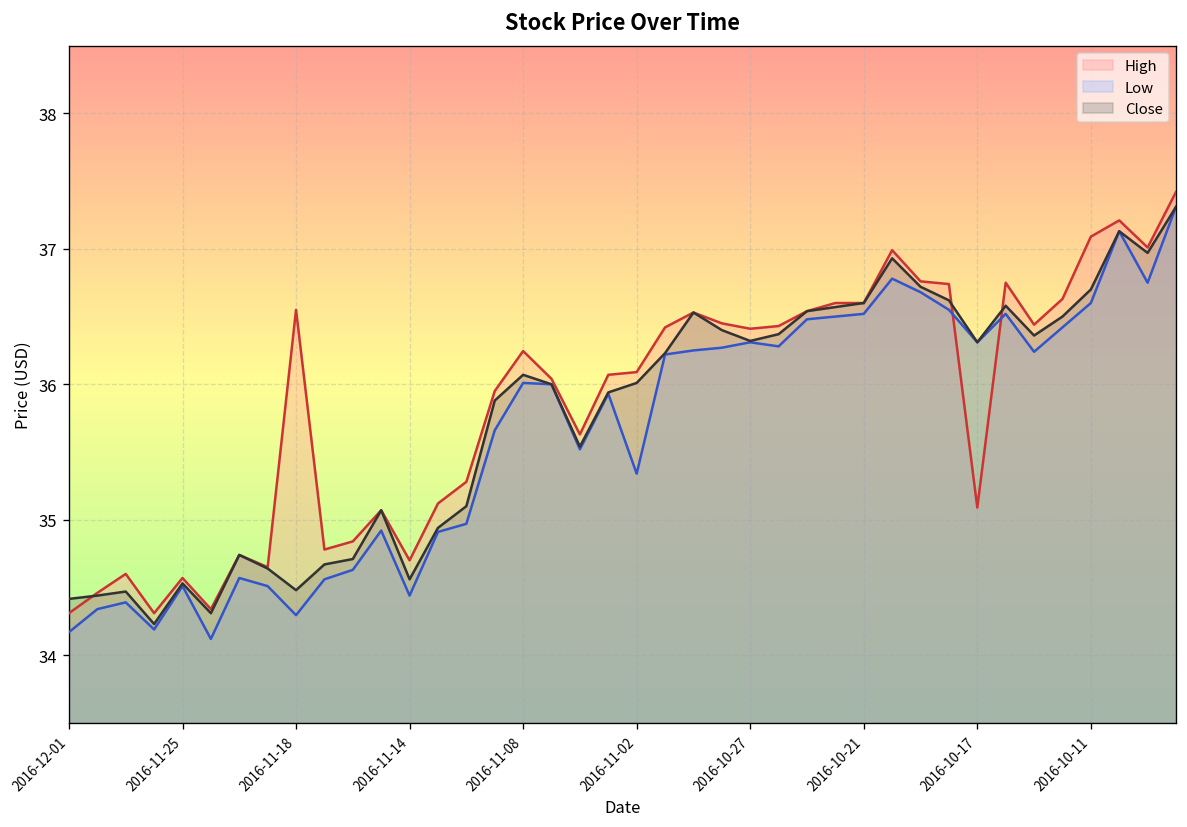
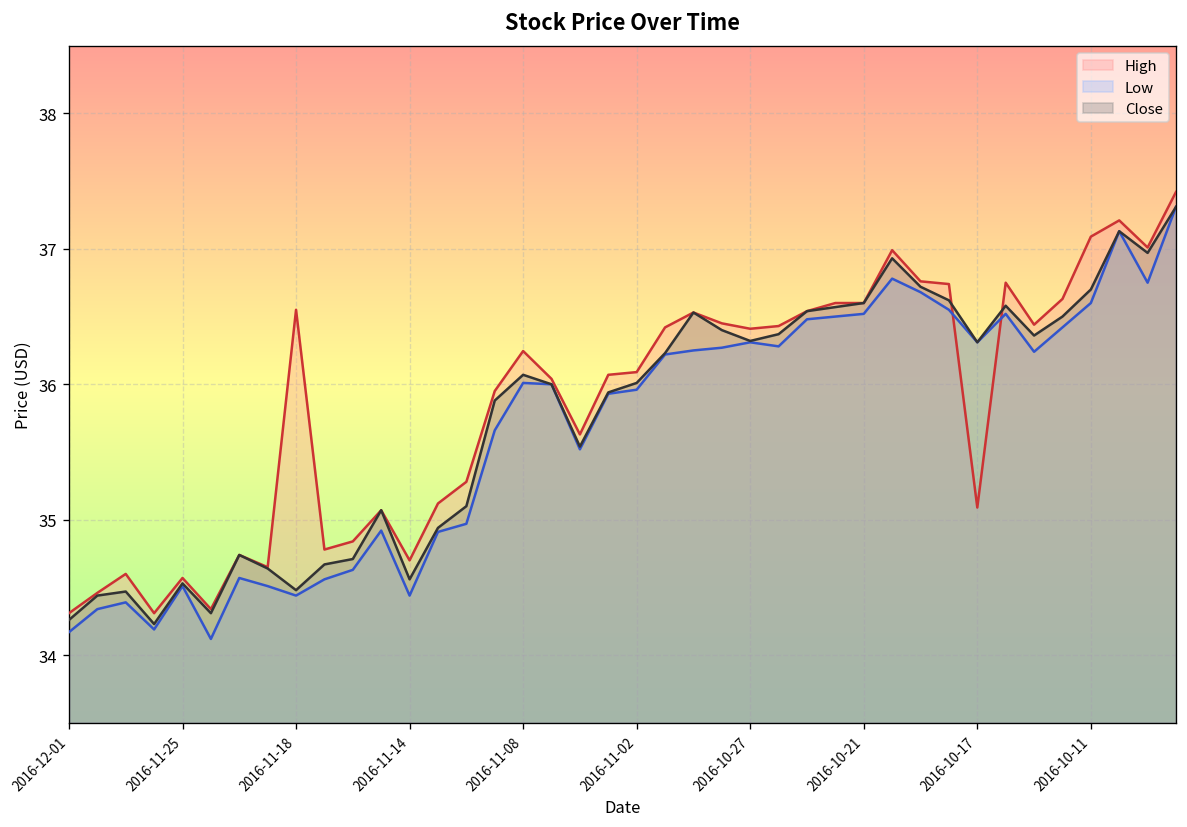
Close, 2016-12-01: 34.42 -> 34.26
Low, 2016-11-18: 34.30 -> 34.44
Low, 2016-11-02: 35.34 -> 35.96
